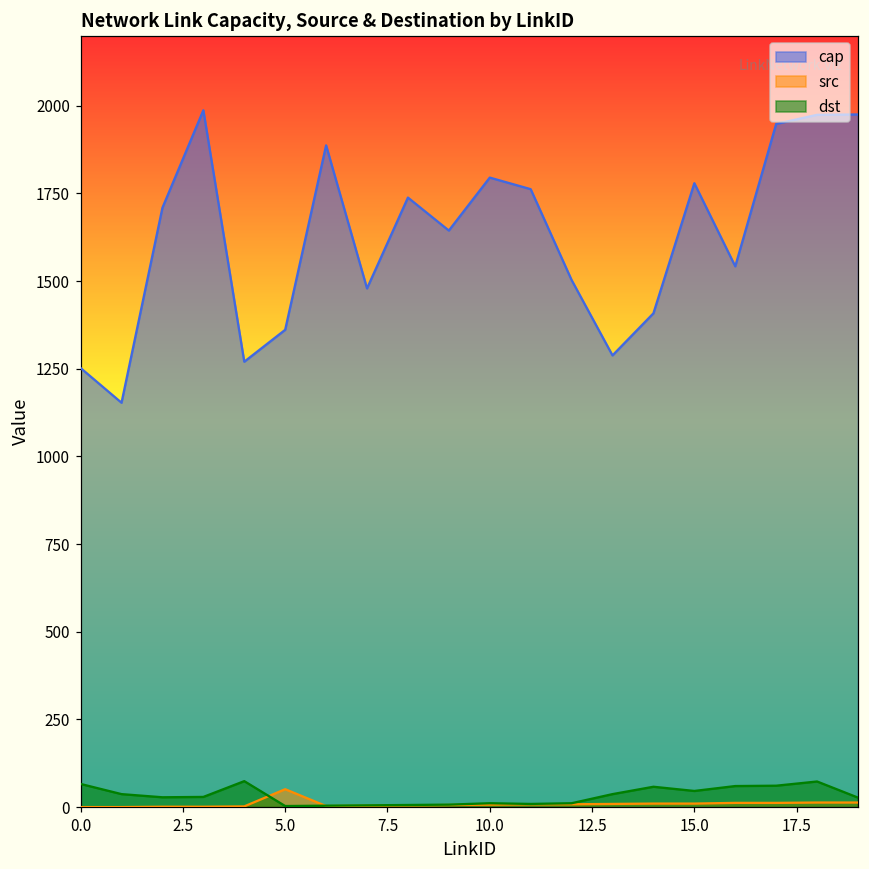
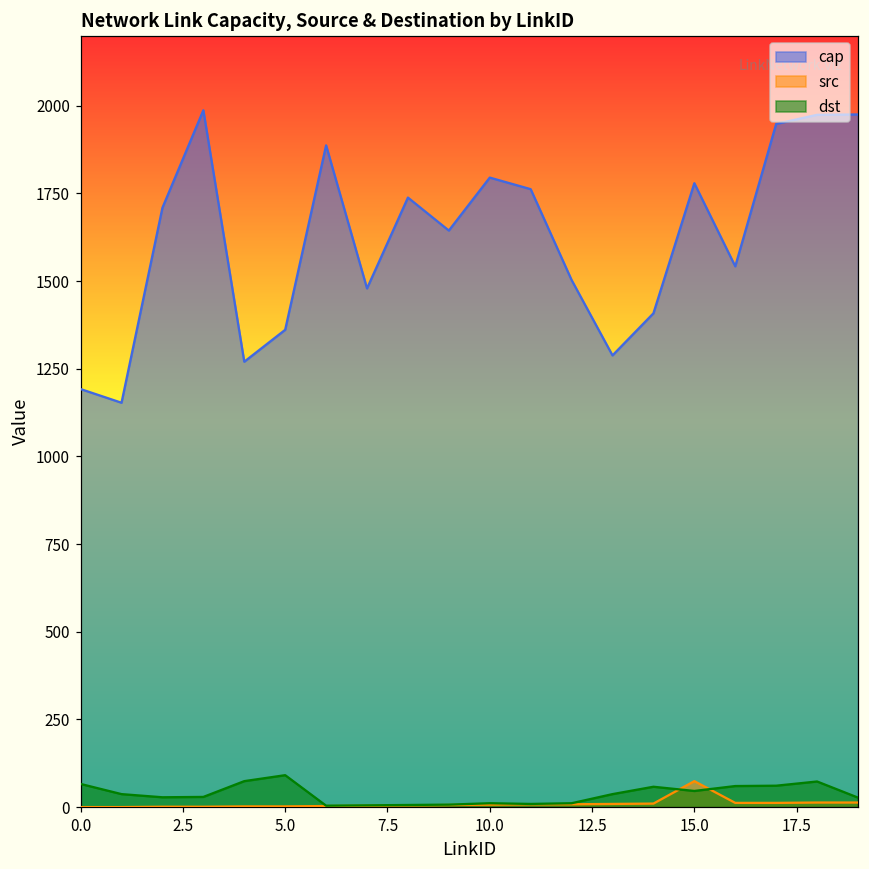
cap, 0.0: 1250 -> 1190
src, 5.0: 50 -> 0
dst, 5.0: 0 -> 90
src, 15.0: 10 -> 70
